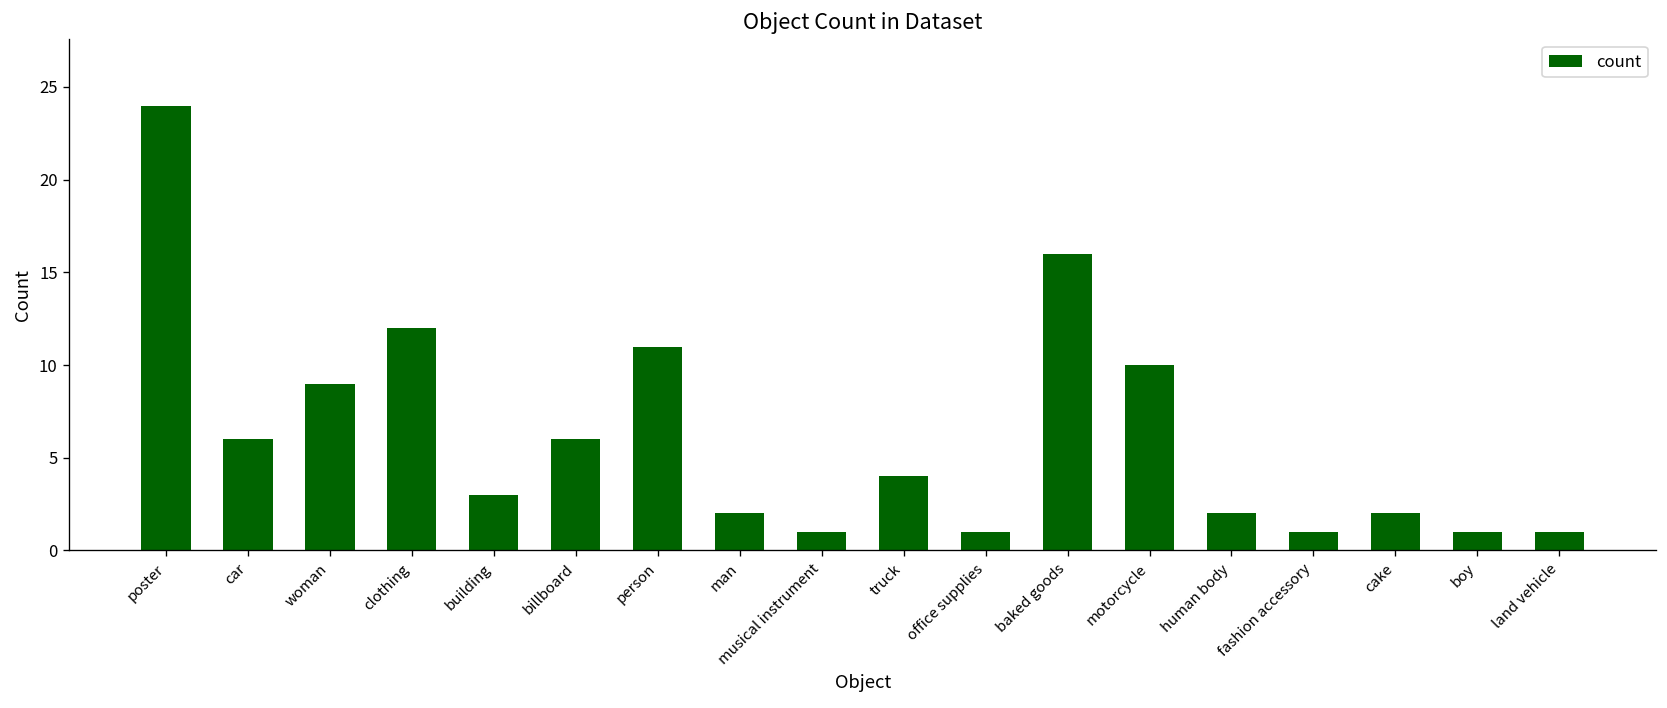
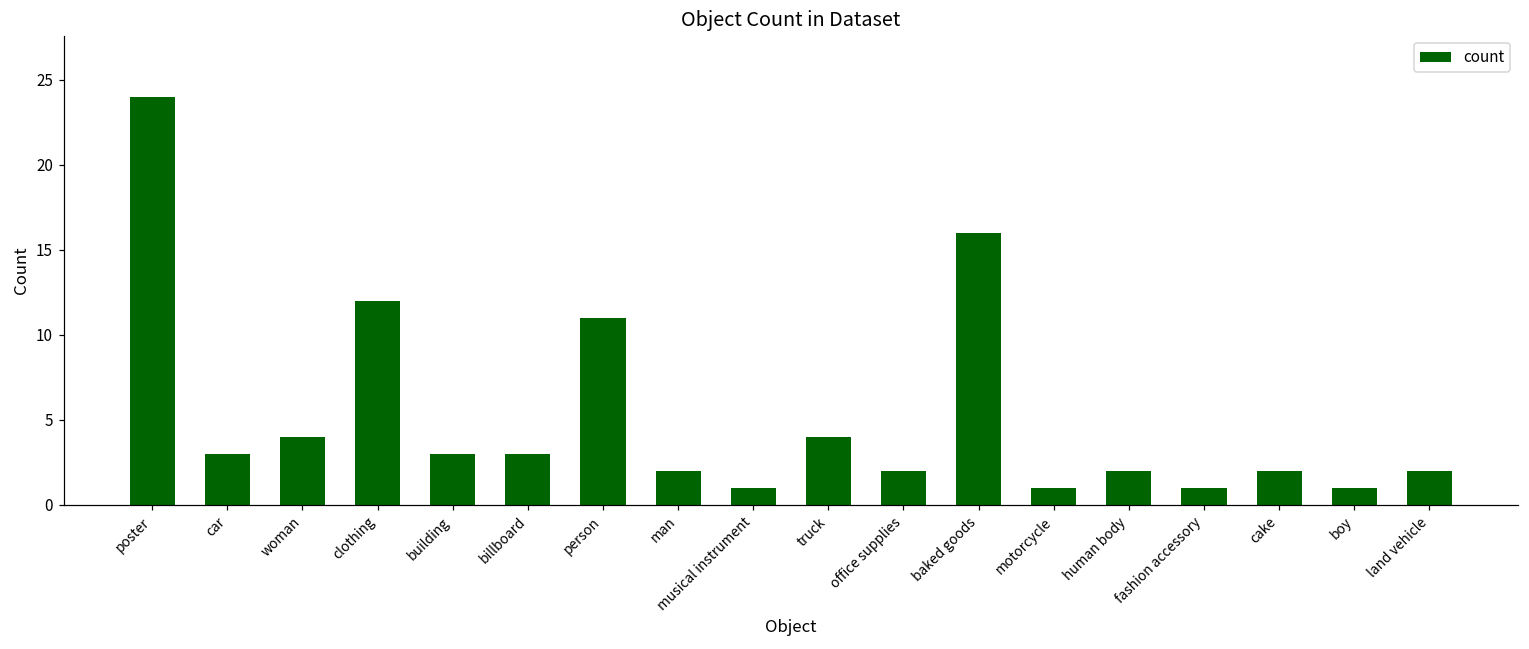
car: 6 -> 3
woman: 9 -> 4
billboard: 6 -> 3
office supplies: 1 -> 2
motorcycle: 10 -> 1
land vehicle: 1 -> 2
